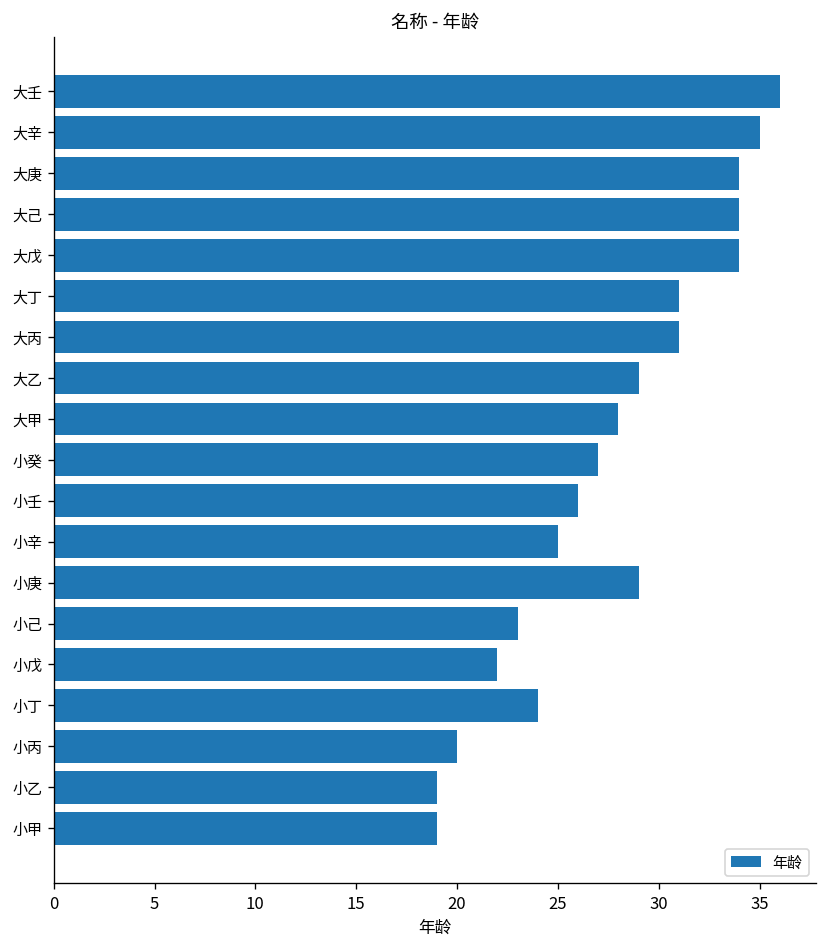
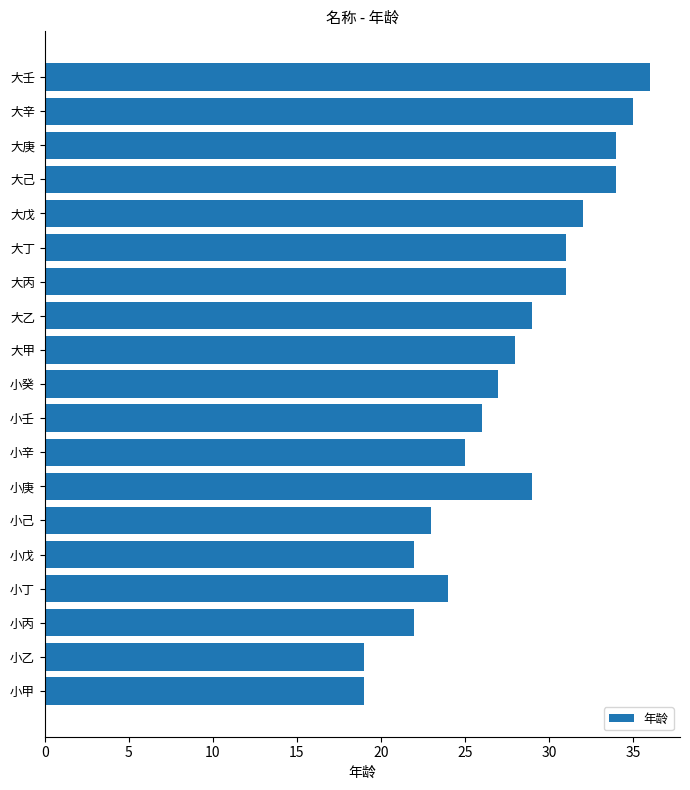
大戊: 34 -> 32
小丙: 20 -> 22
